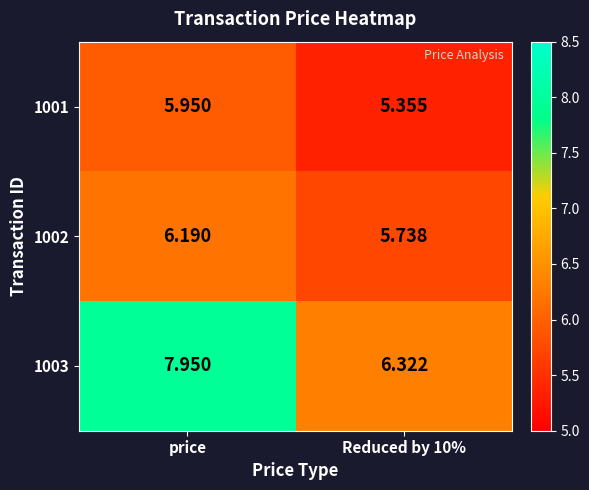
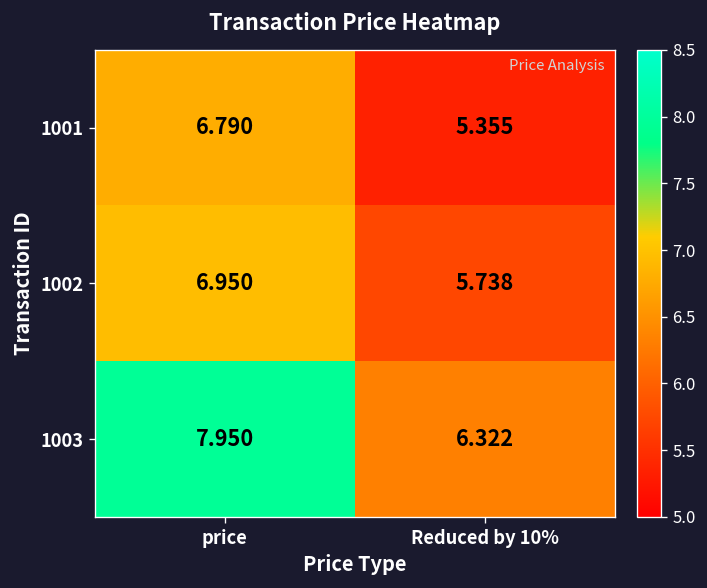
1001, price: 5.950 -> 6.790
1002, price: 6.190 -> 6.950
